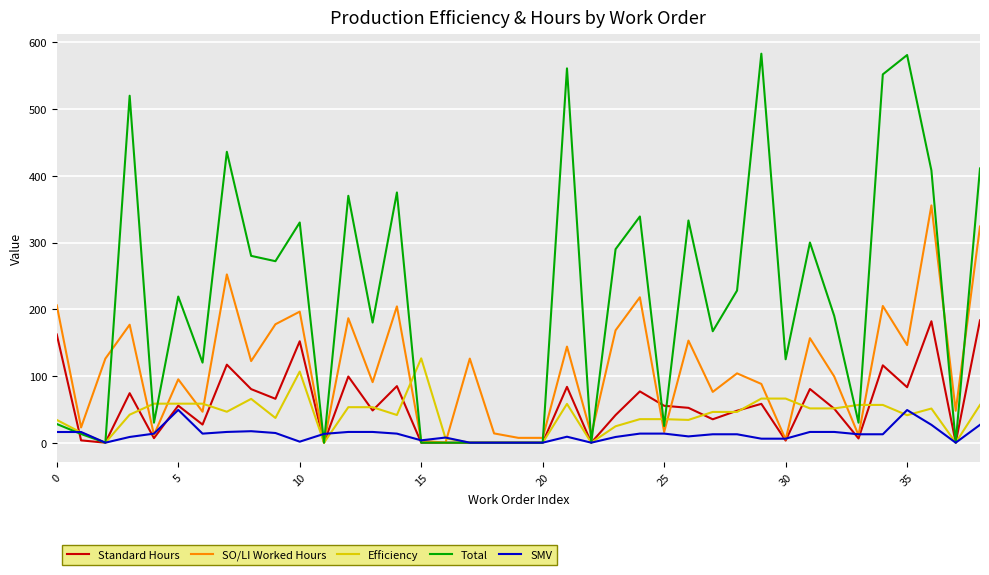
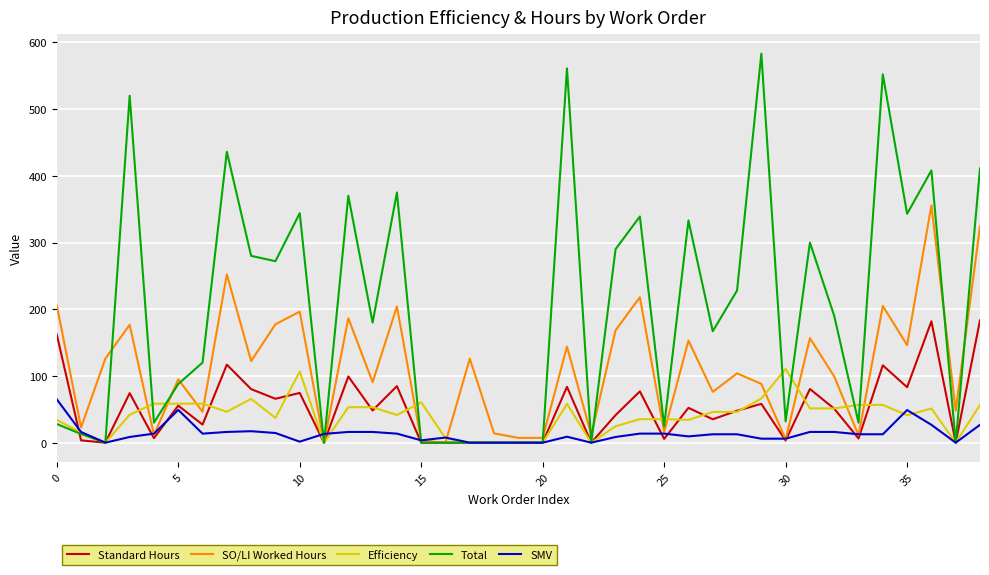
SMV, 0: 20 -> 70
Total, 5: 220 -> 90
Standard Hours, 10: 150 -> 70
Total, 10: 330 -> 340
Efficiency, 15: 130 -> 60
Standard Hours, 25: 60 -> 10
Efficiency, 30: 70 -> 110
Total, 30: 130 -> 30
Total, 35: 580 -> 340
